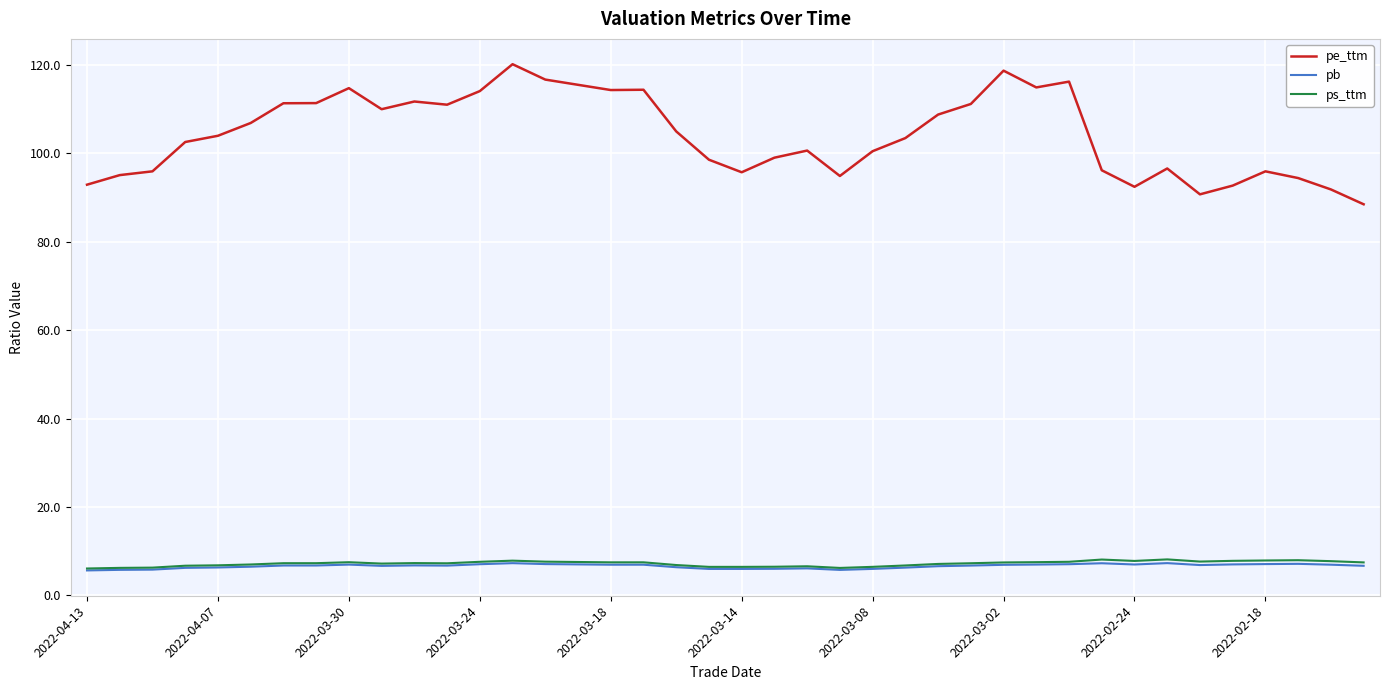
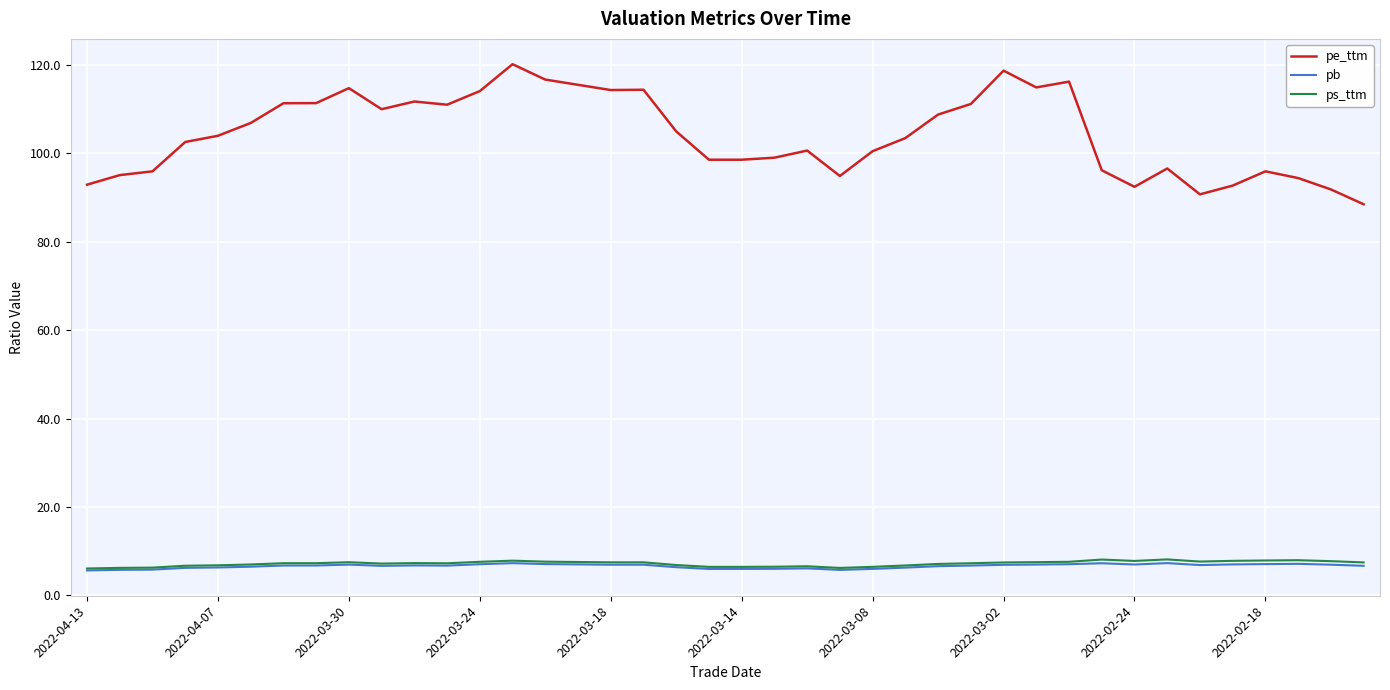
pe_ttm, 2022-03-14: 96 -> 99
